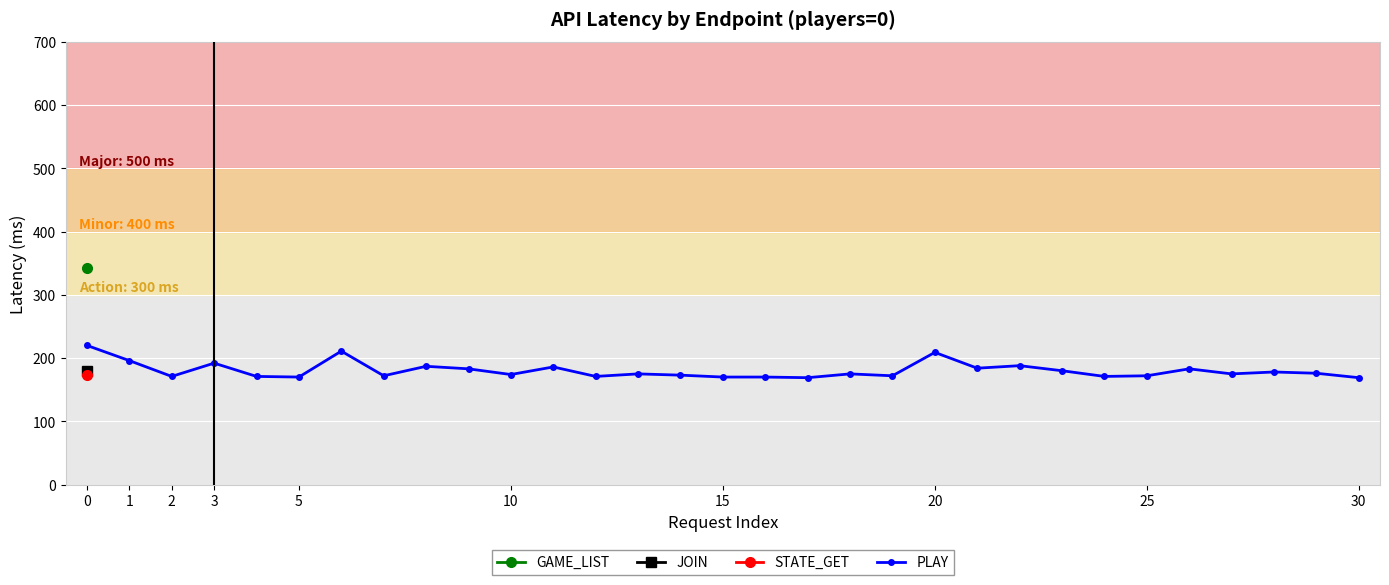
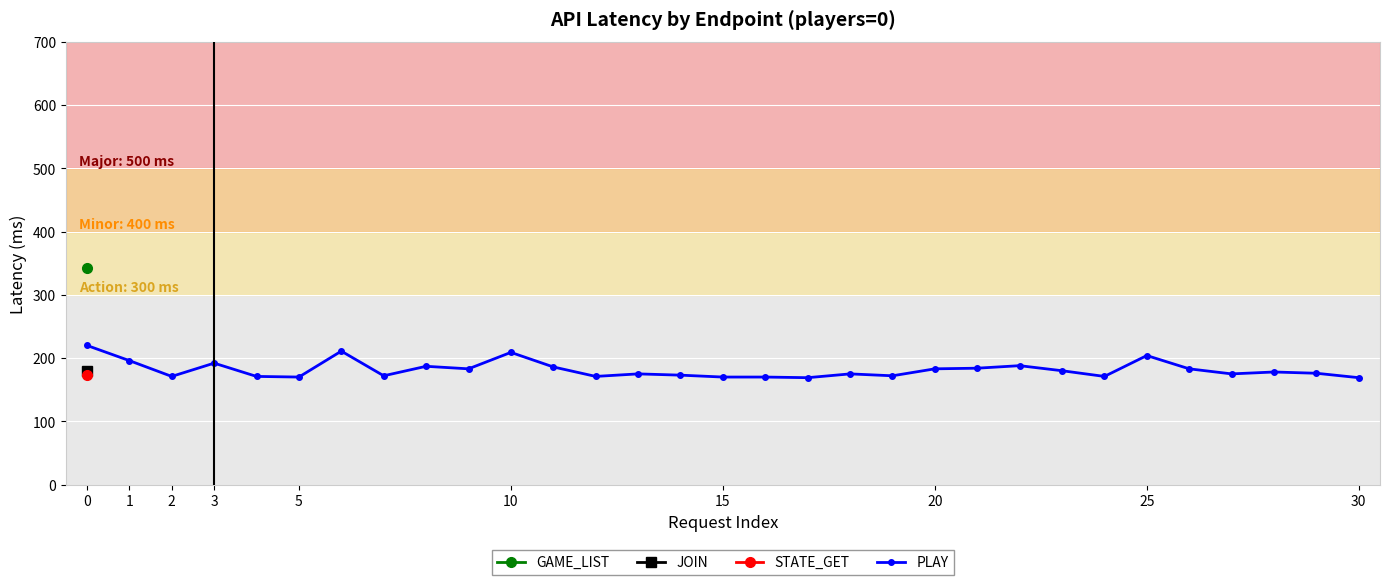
PLAY, 10: 170 -> 210
PLAY, 20: 210 -> 180
PLAY, 25: 170 -> 200
